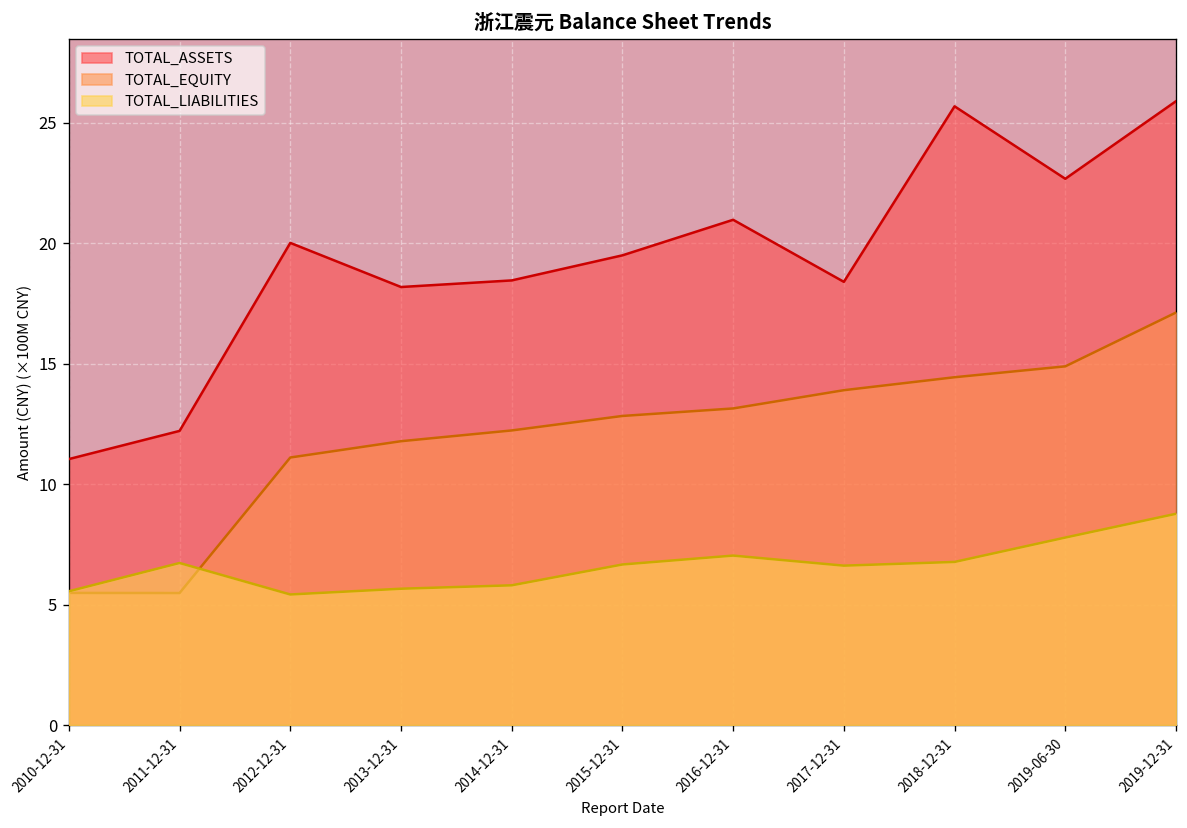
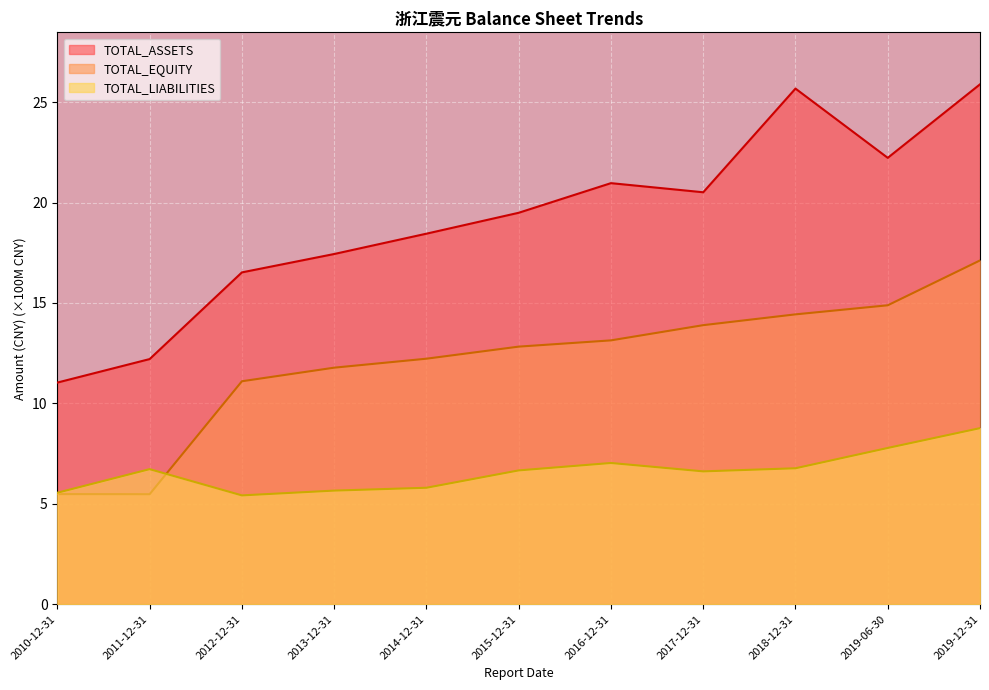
TOTAL_ASSETS, 2012-12-31: 20.0 -> 16.5
TOTAL_ASSETS, 2013-12-31: 18.2 -> 17.4
TOTAL_ASSETS, 2017-12-31: 18.4 -> 20.5
TOTAL_ASSETS, 2019-06-30: 22.7 -> 22.2
